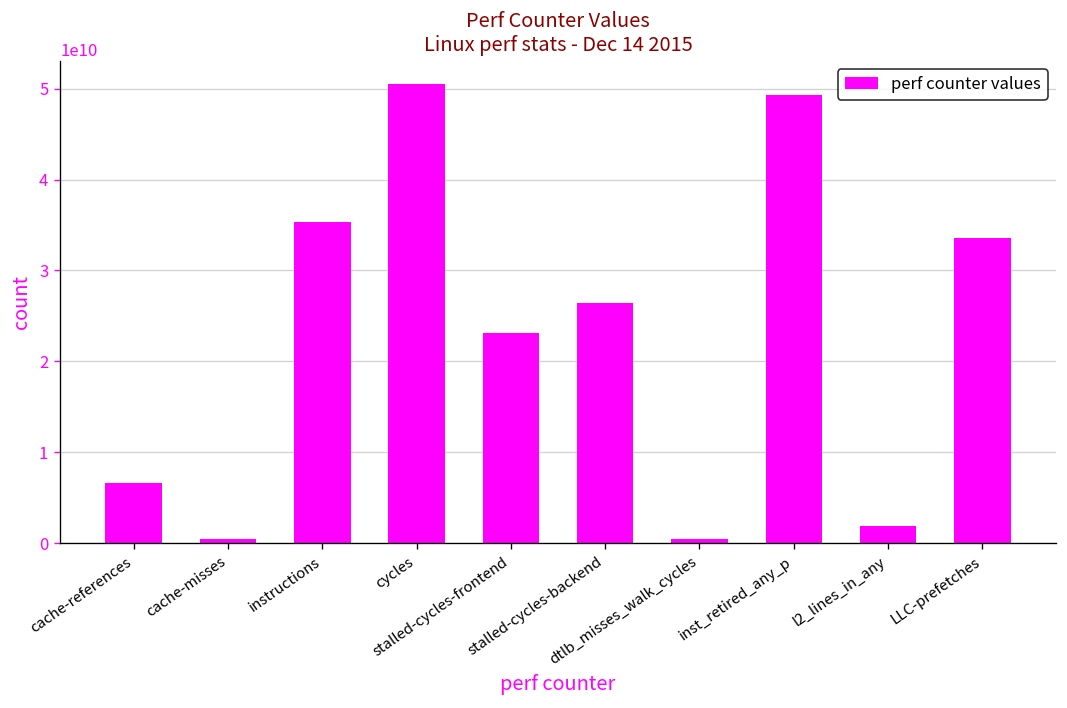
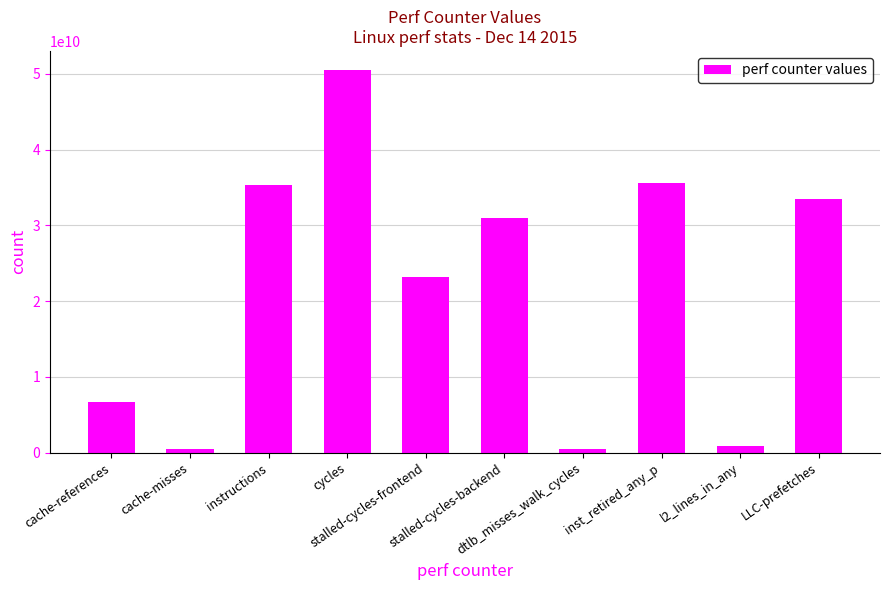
stalled-cycles-backend: 26000000000 -> 31000000000
inst_retired_any_p: 49000000000 -> 36000000000
l2_lines_in_any: 2000000000 -> 1000000000
